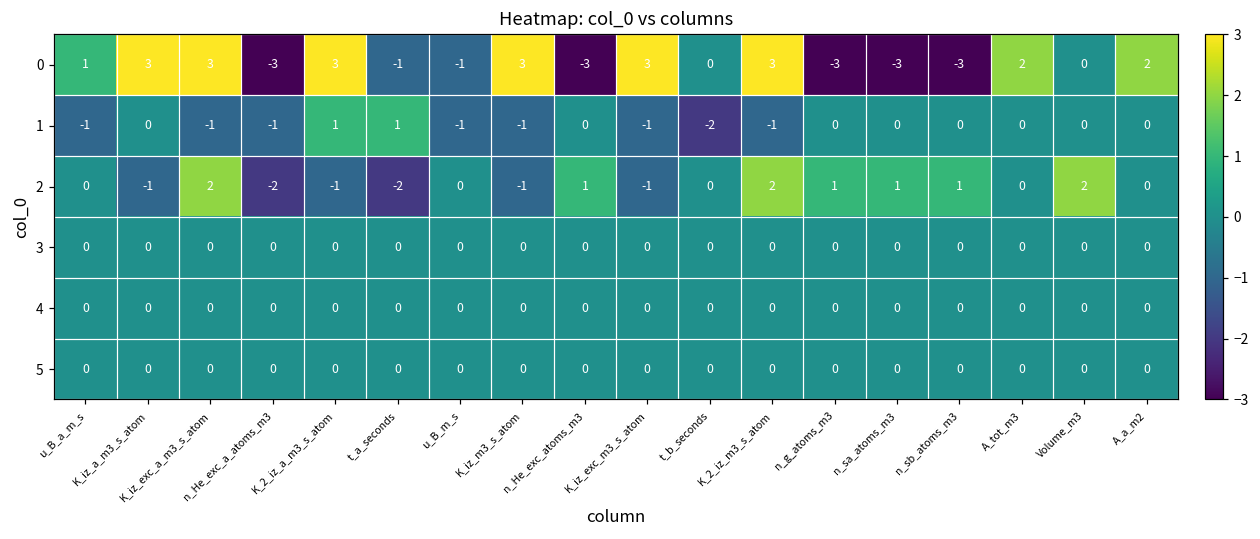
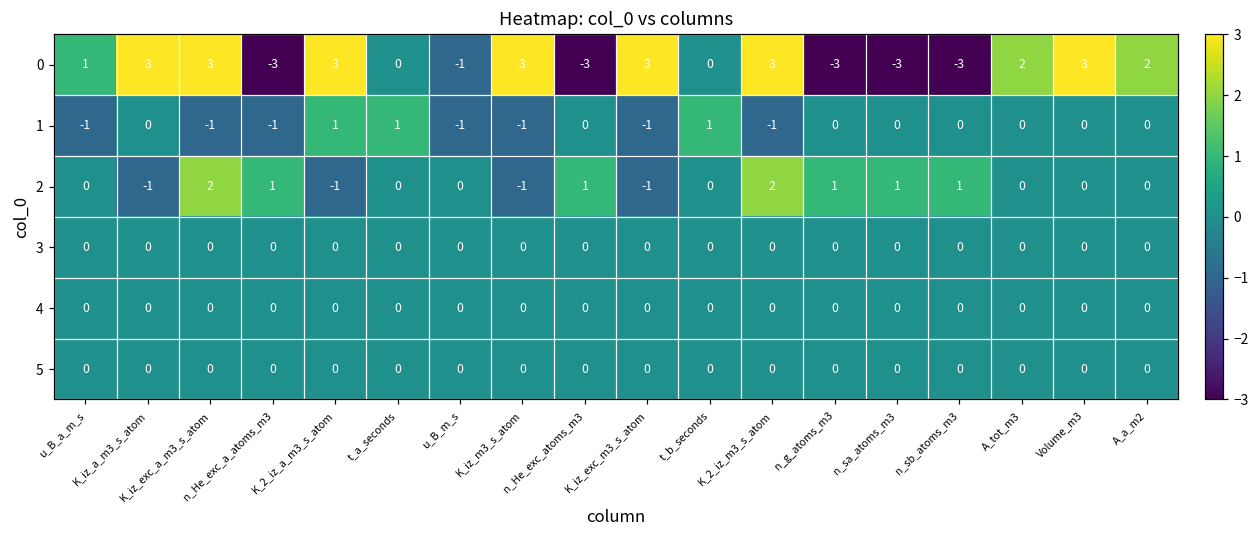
0, t_a_seconds: -1 -> 0
0, Volume_m3: 0 -> 3
1, t_b_seconds: -2 -> 1
2, n_He_exc_a_atoms_m3: -2 -> 1
2, t_a_seconds: -2 -> 0
2, Volume_m3: 2 -> 0
